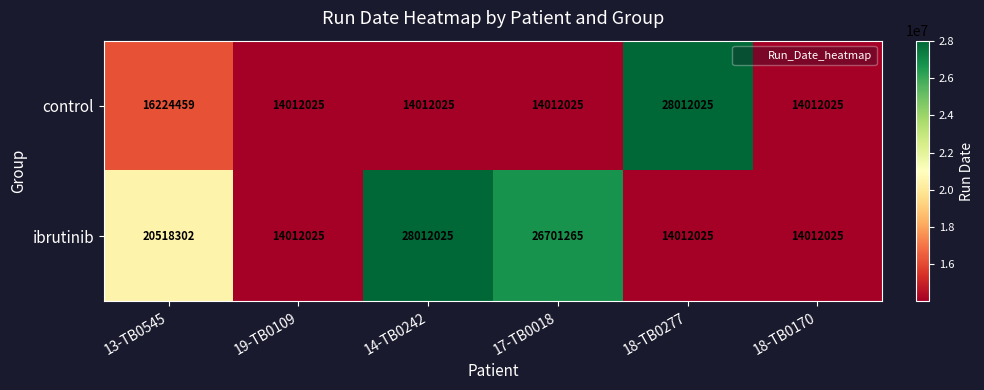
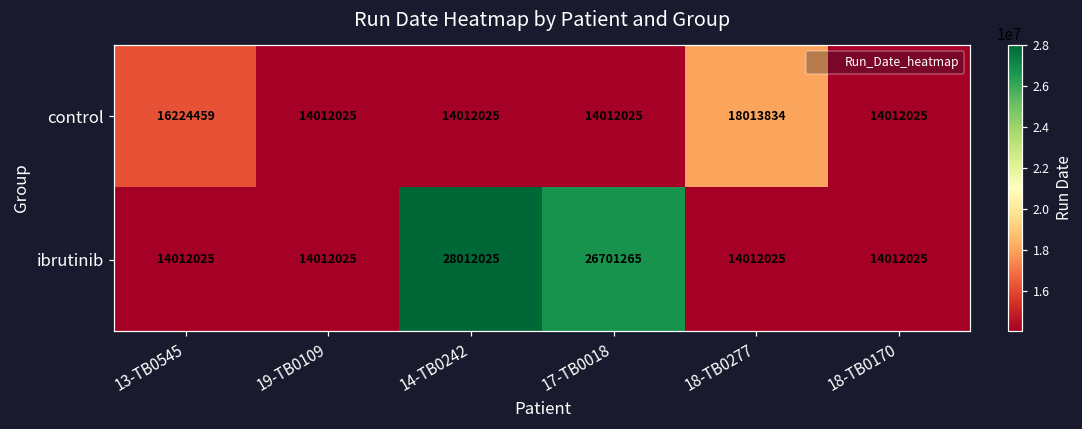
control, 18-TB0277: 28012025 -> 18013834
ibrutinib, 13-TB0545: 20518302 -> 14012025
